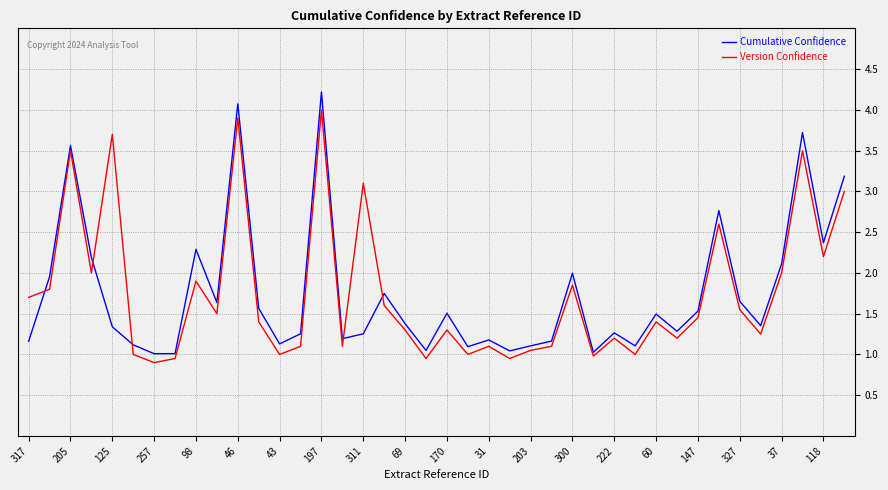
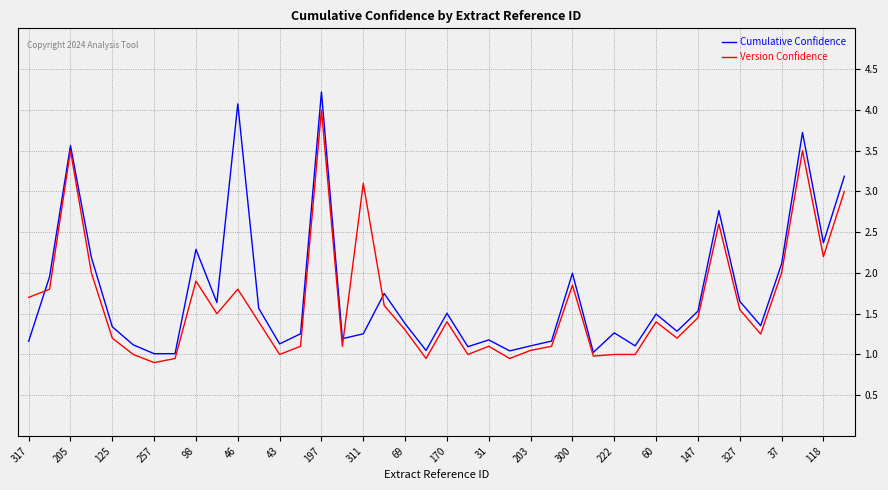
Version Confidence, 125: 3.7 -> 1.2
Version Confidence, 46: 3.9 -> 1.8
Version Confidence, 170: 1.3 -> 1.4
Version Confidence, 222: 1.2 -> 1.0
